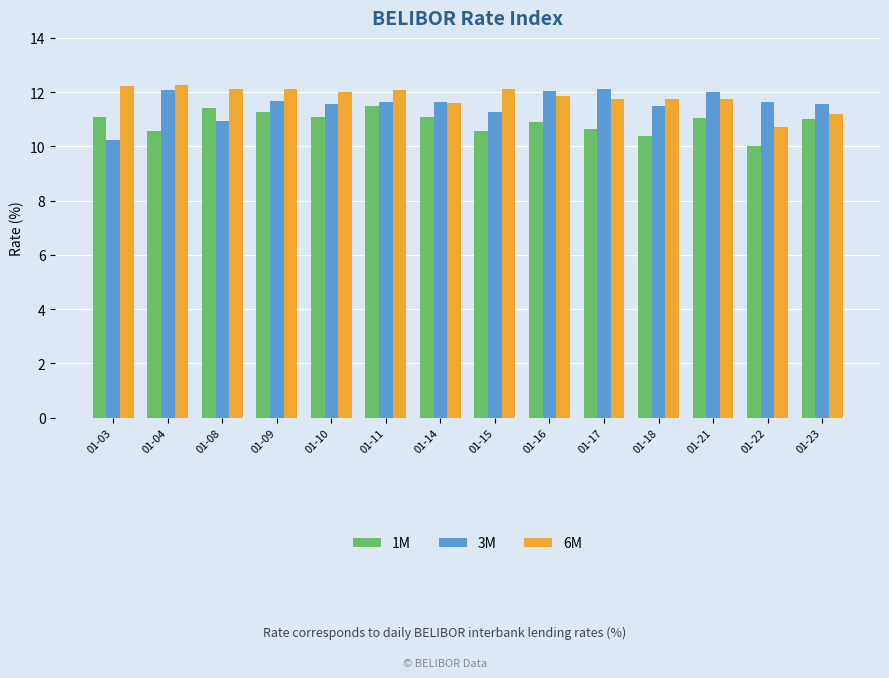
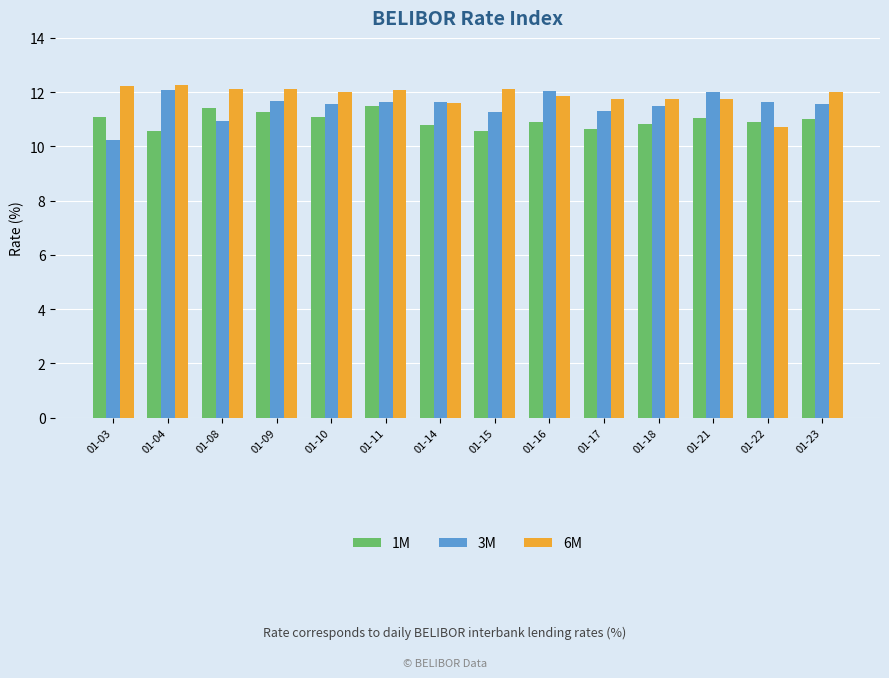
1M, 01-14: 11.1 -> 10.8
3M, 01-17: 12.1 -> 11.3
1M, 01-18: 10.4 -> 10.8
1M, 01-22: 10.0 -> 10.9
6M, 01-23: 11.2 -> 12.0
